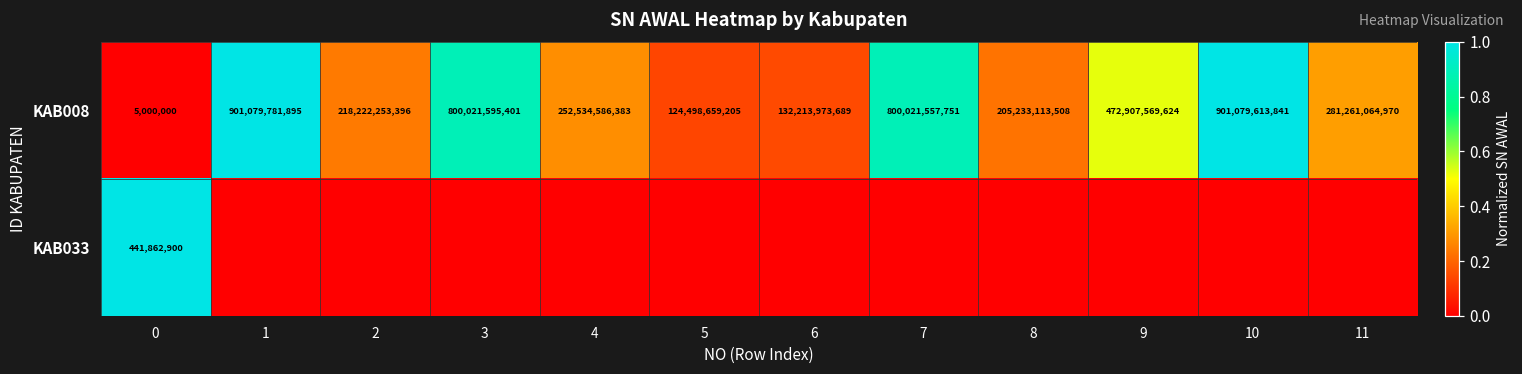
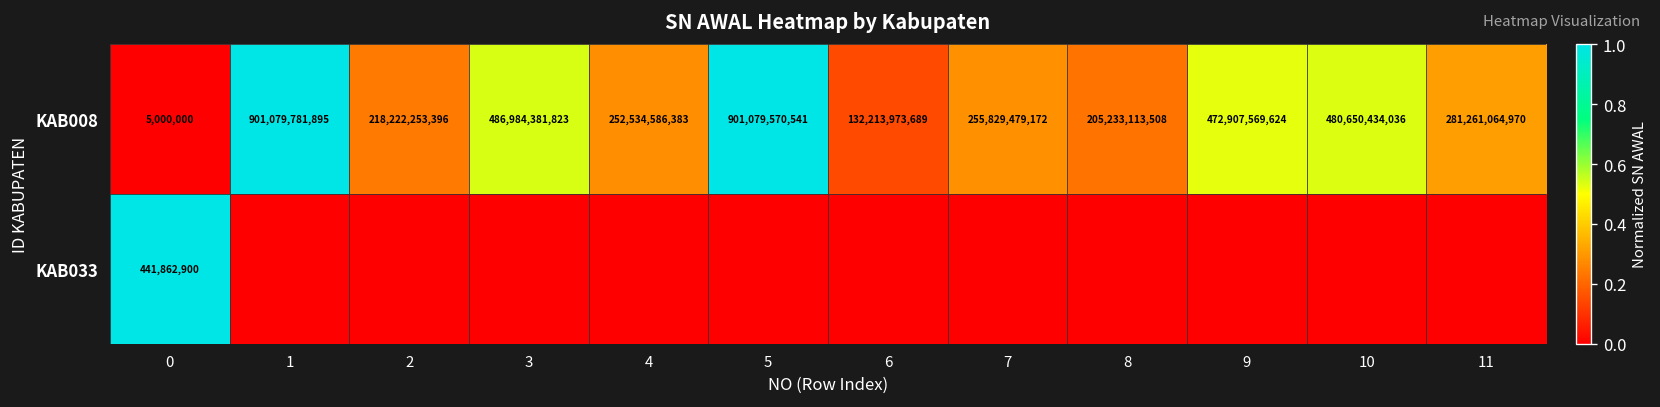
KAB008, 3: 800,021,595,401 -> 486,984,381,823
KAB008, 5: 124,498,659,205 -> 901,079,570,541
KAB008, 7: 800,021,557,751 -> 255,829,479,172
KAB008, 10: 901,079,613,841 -> 480,650,434,036
